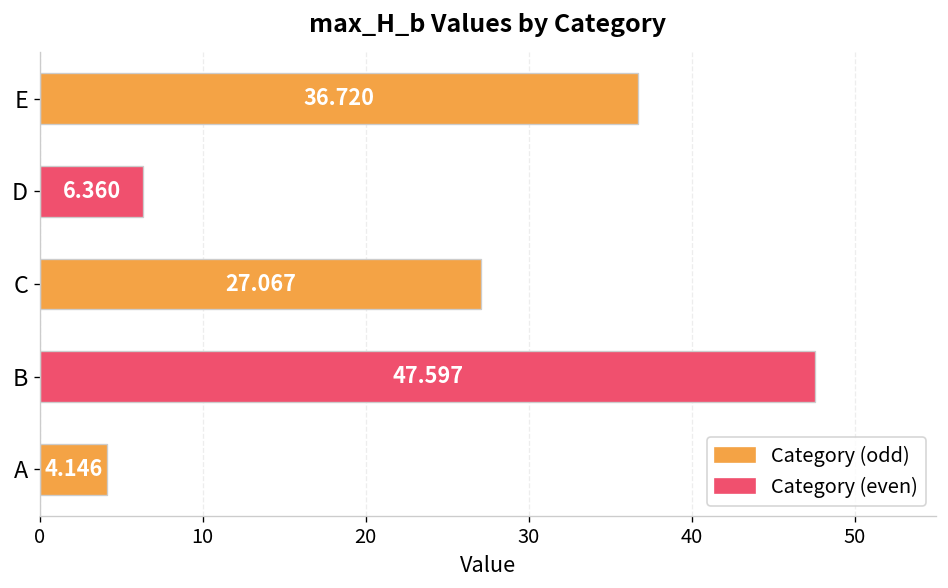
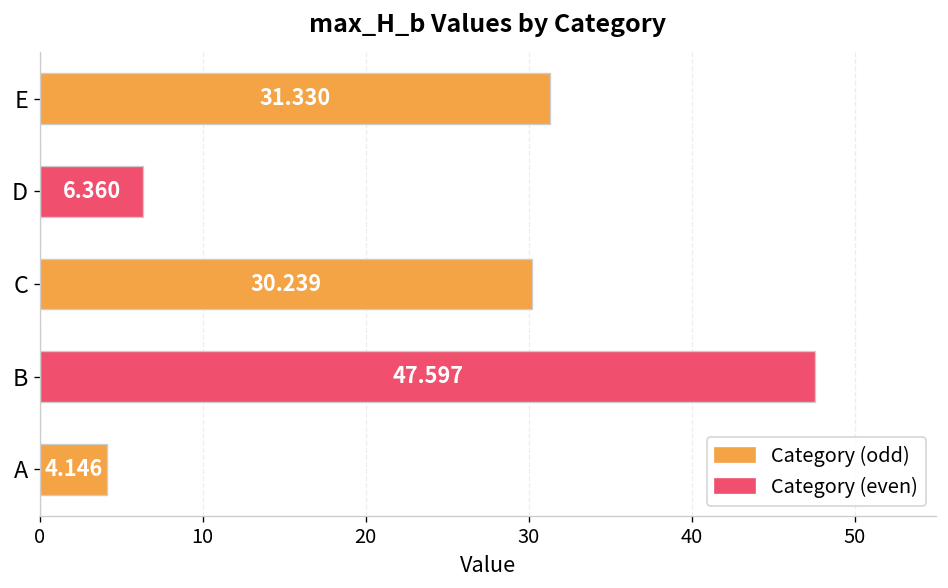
E: 36.720 -> 31.330
C: 27.067 -> 30.239
